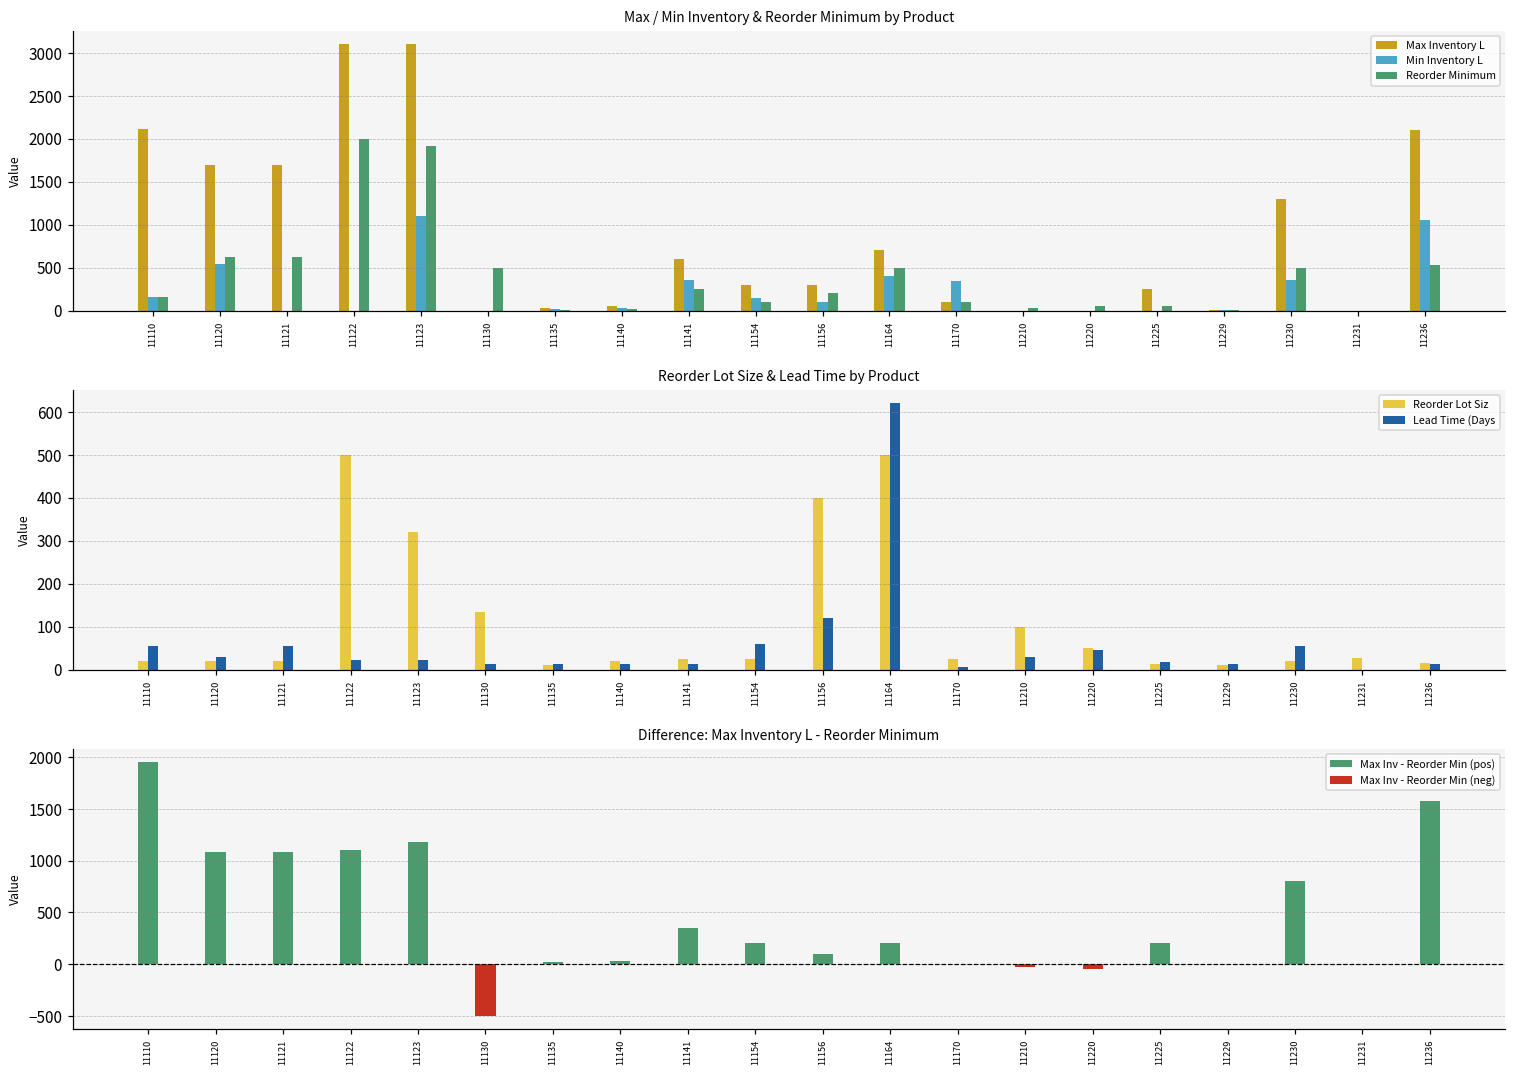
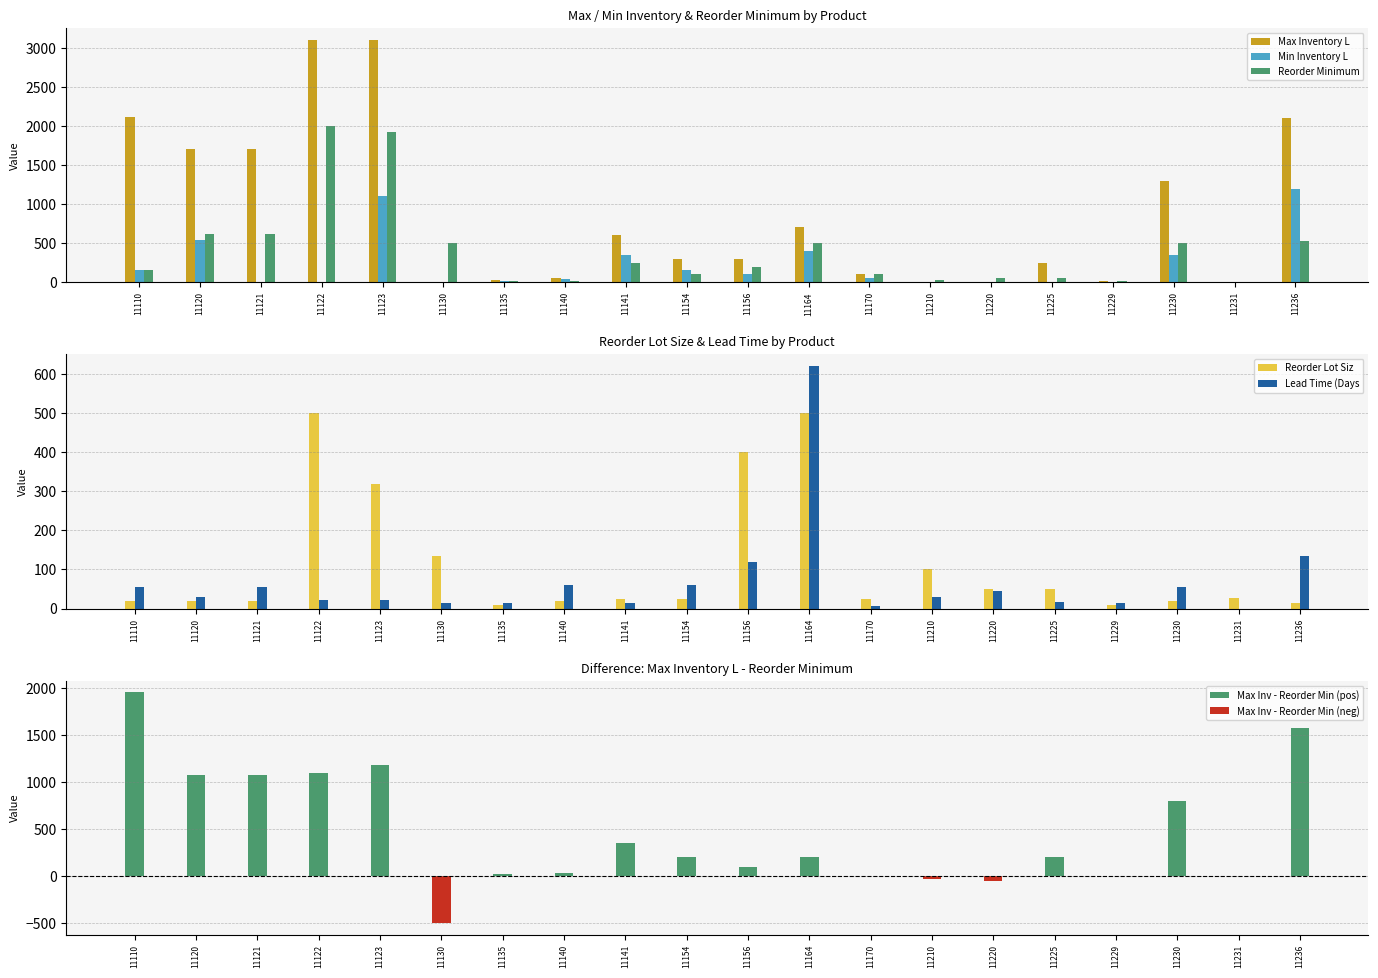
Max / Min Inventory & Reorder Minimum by Product, Min Inventory L, 11170: 300 -> 100
Max / Min Inventory & Reorder Minimum by Product, Min Inventory L, 11236: 1100 -> 1200
Reorder Lot Size & Lead Time by Product, Lead Time (Days, 11140: 10 -> 60
Reorder Lot Size & Lead Time by Product, Reorder Lot Siz, 11225: 10 -> 50
Reorder Lot Size & Lead Time by Product, Lead Time (Days, 11236: 10 -> 140
